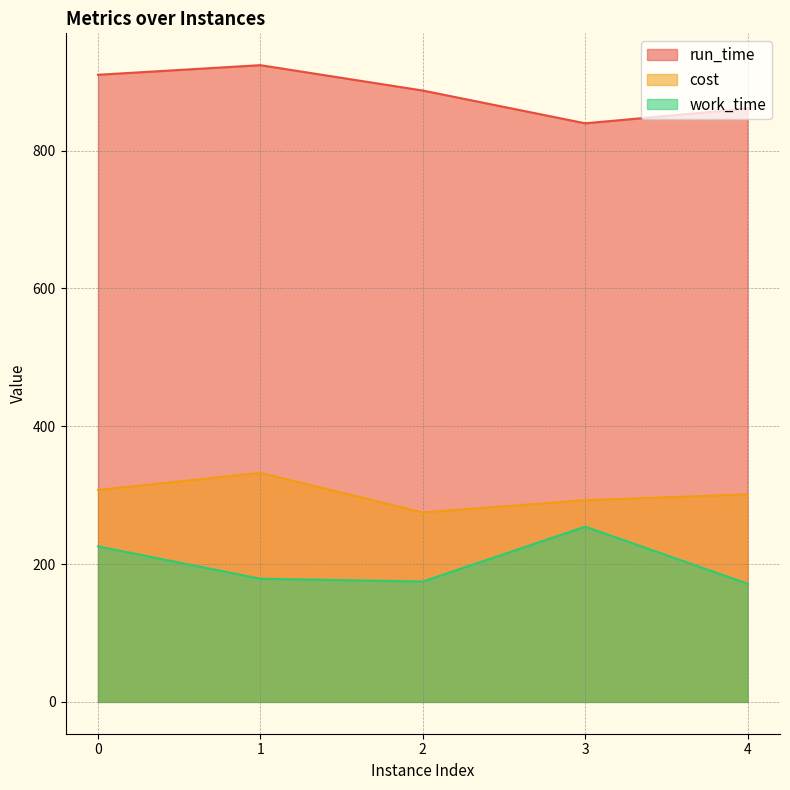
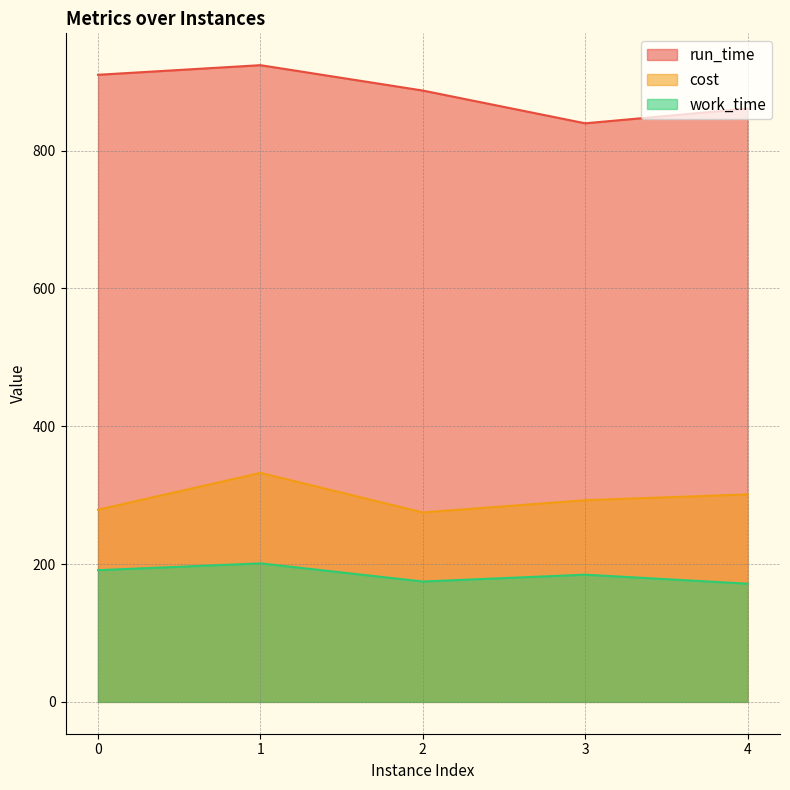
cost, 0: 310 -> 280
work_time, 0: 230 -> 190
work_time, 1: 180 -> 200
work_time, 3: 250 -> 180
